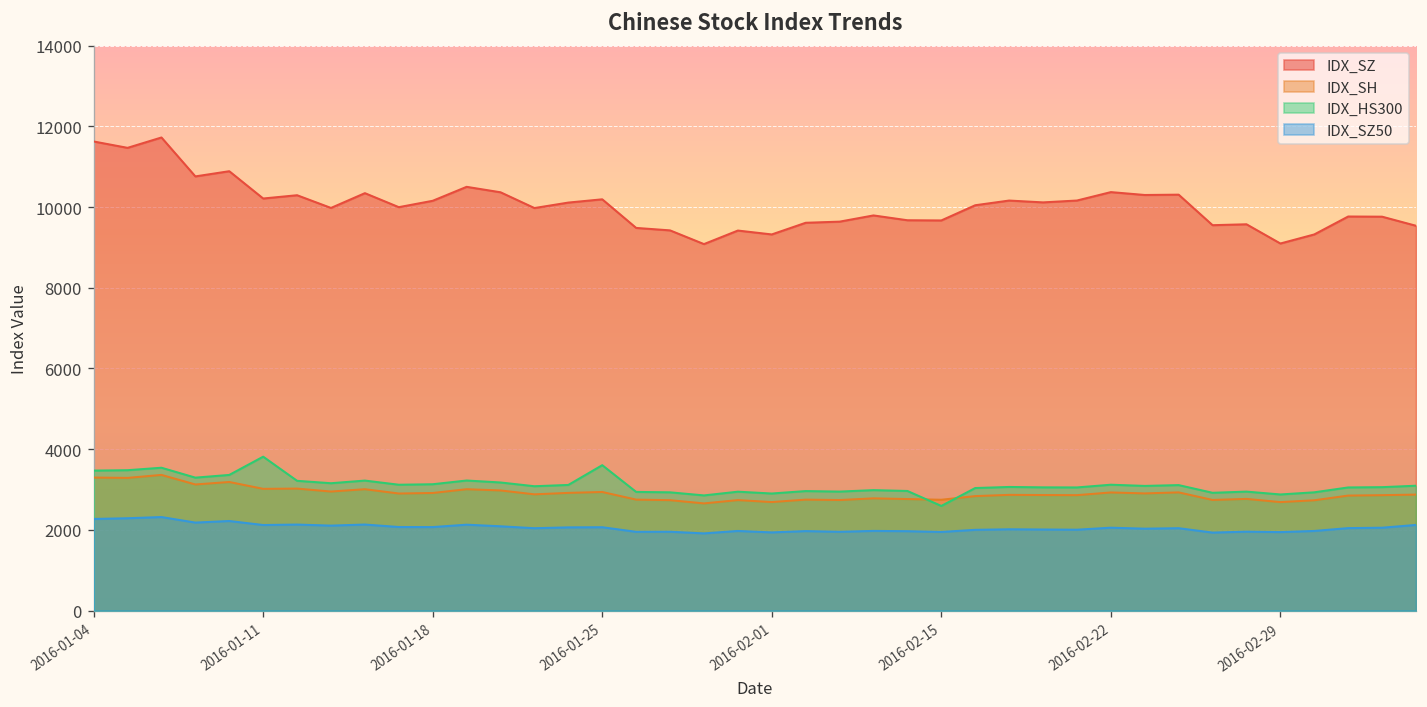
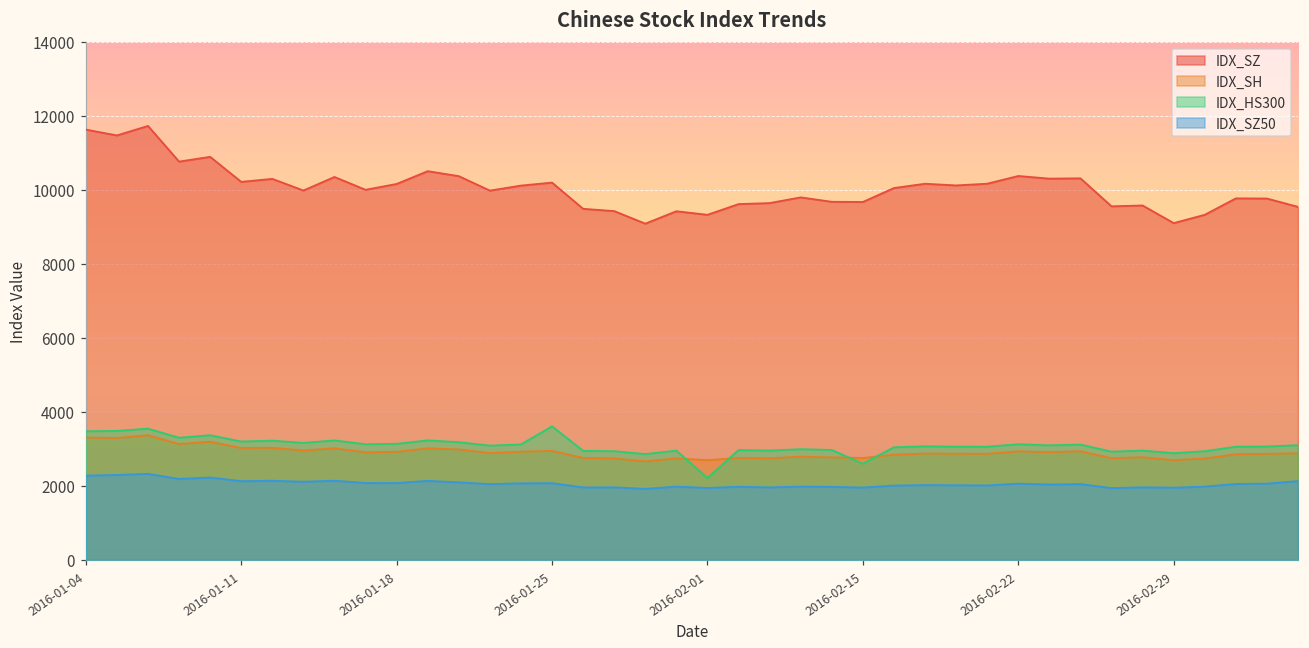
IDX_HS300, 2016-01-11: 3800 -> 3200
IDX_HS300, 2016-02-01: 2900 -> 2200
